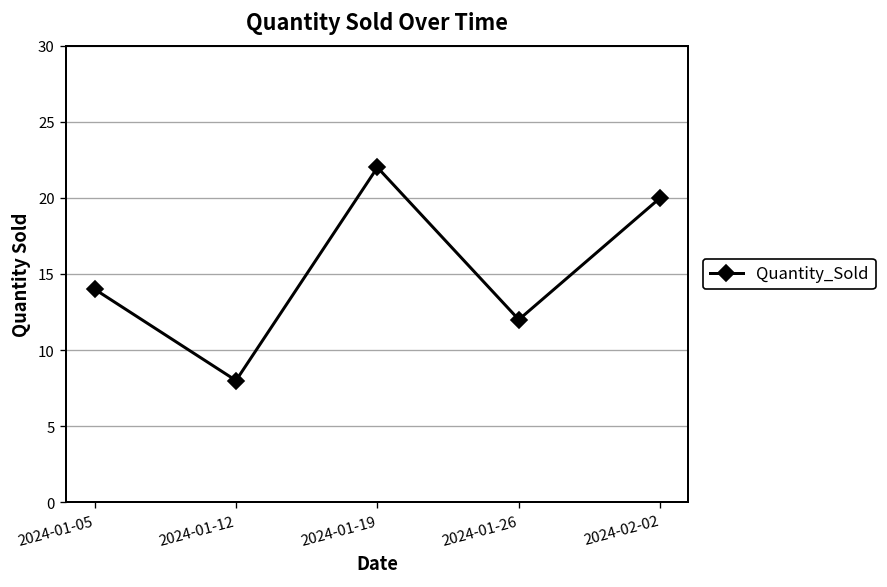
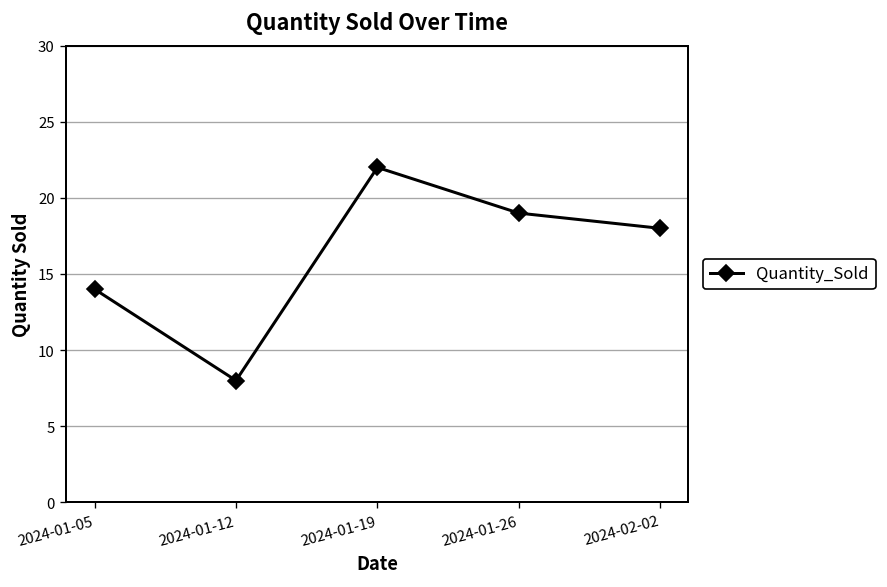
2024-01-26: 12 -> 19
2024-02-02: 20 -> 18
